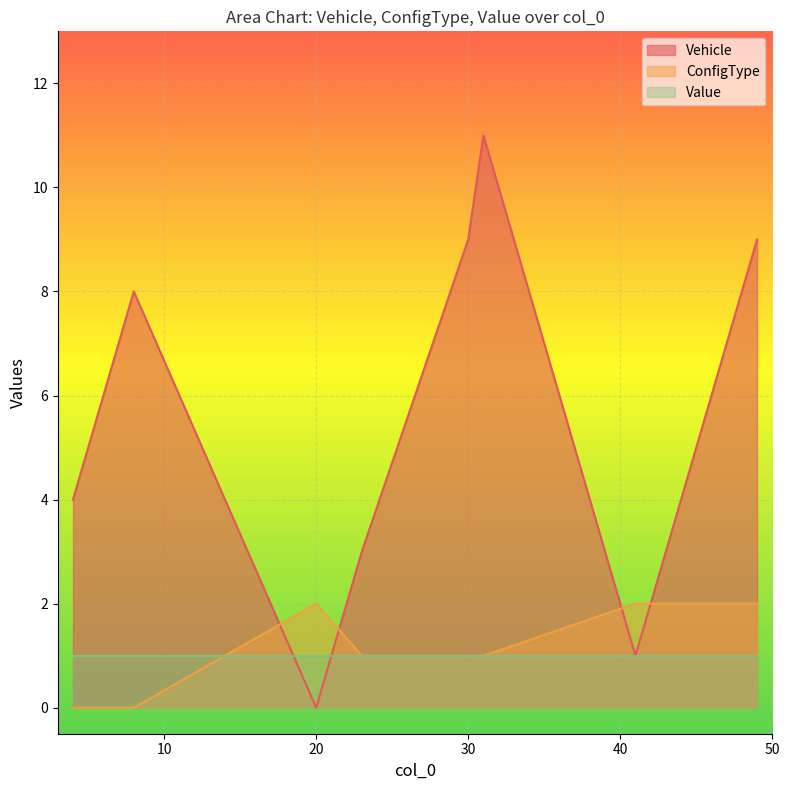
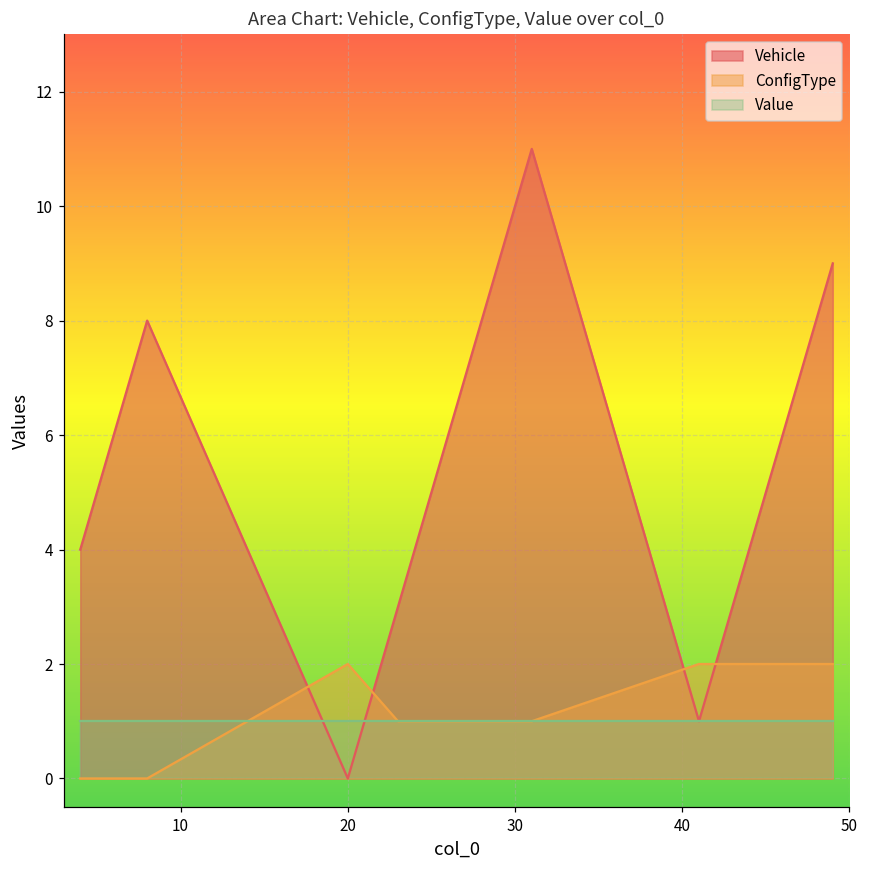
Vehicle, 30: 9 -> 10
